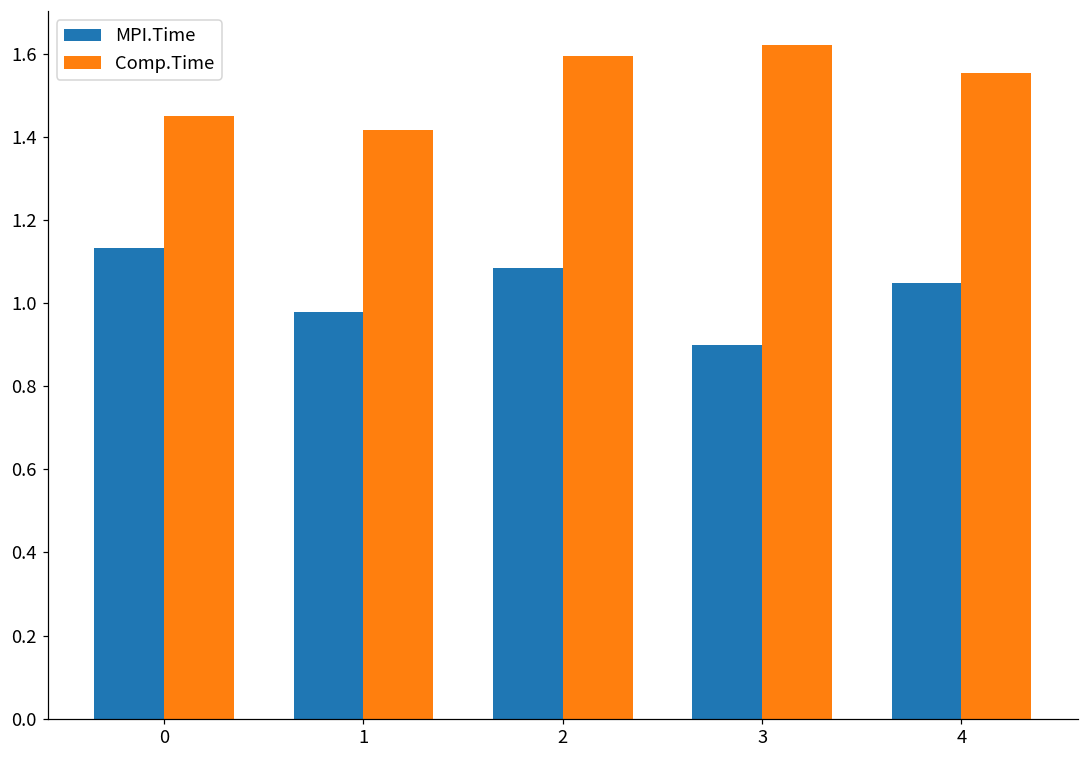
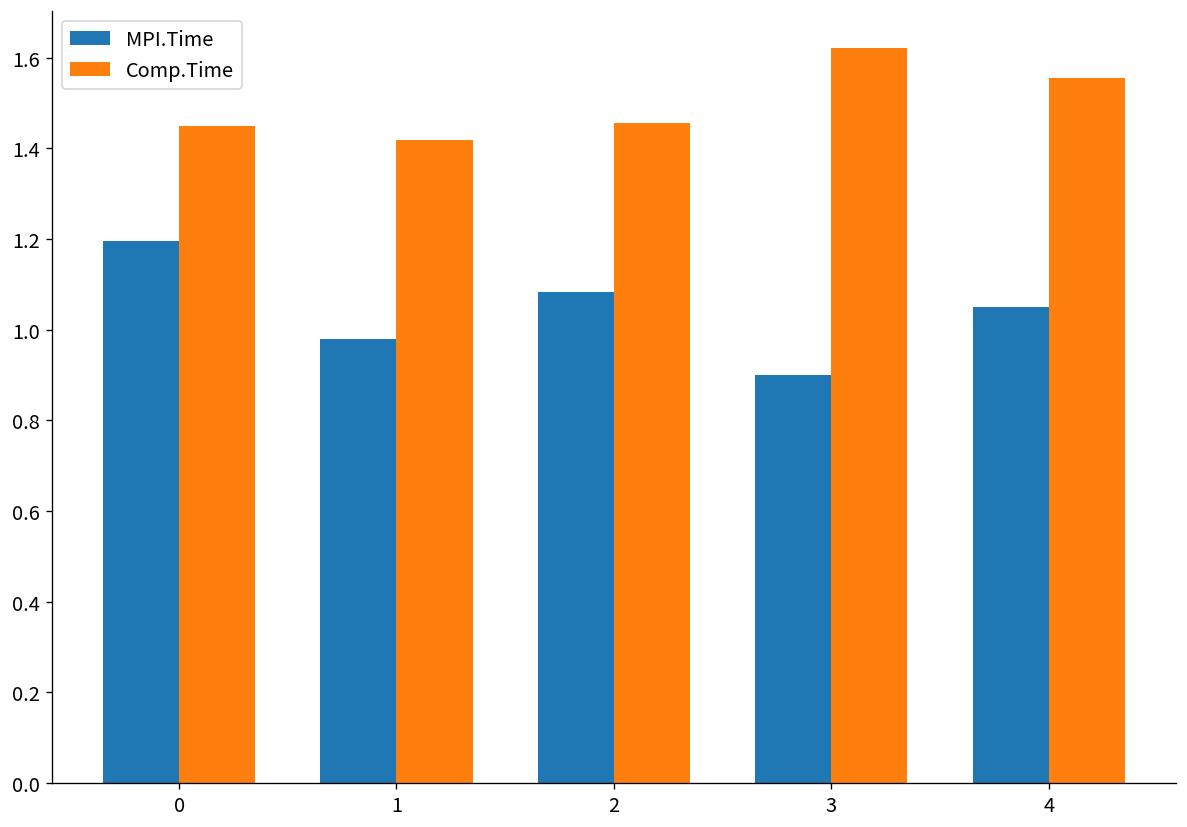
MPI.Time, 0: 1.13 -> 1.20
Comp.Time, 2: 1.60 -> 1.46
